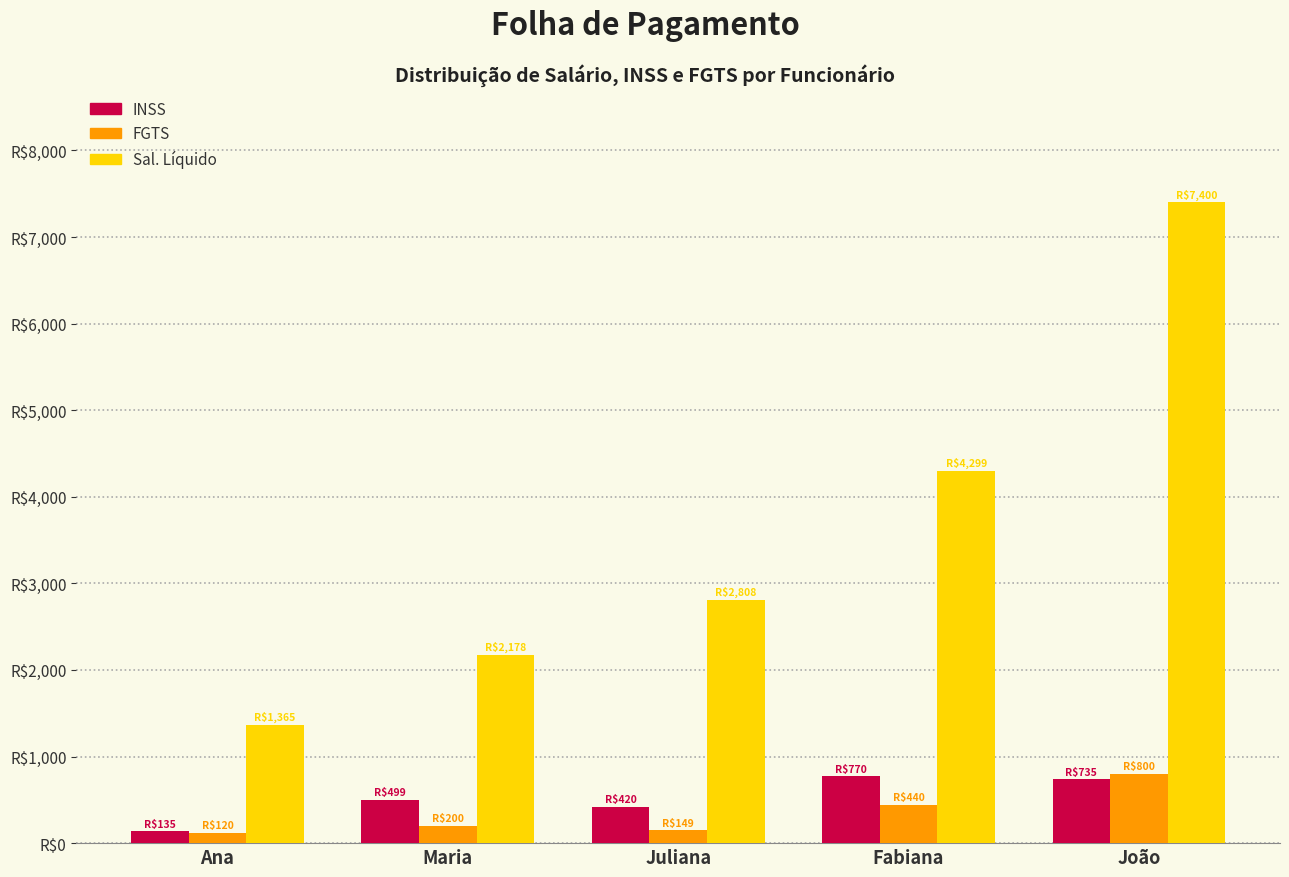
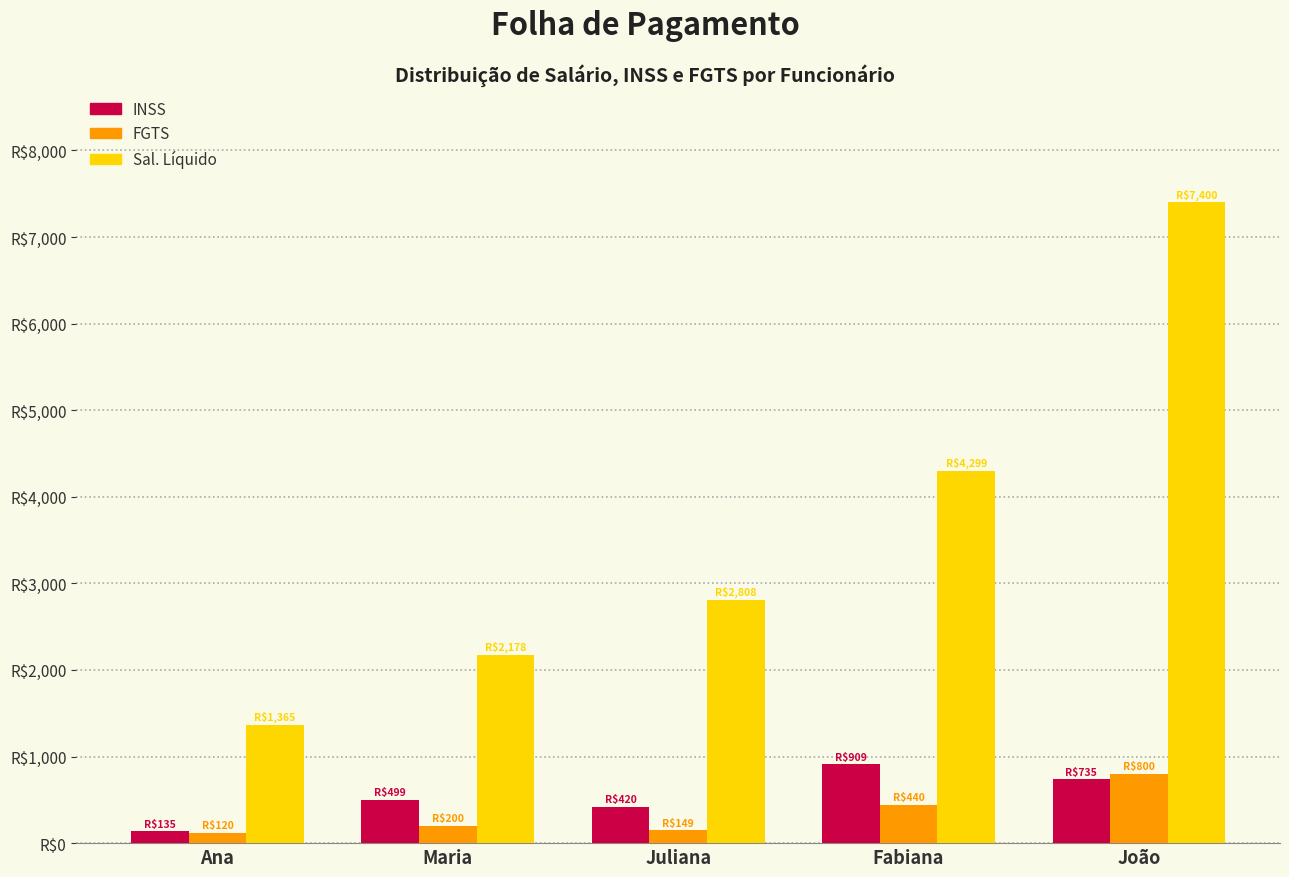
INSS, Fabiana: $770 -> $909
